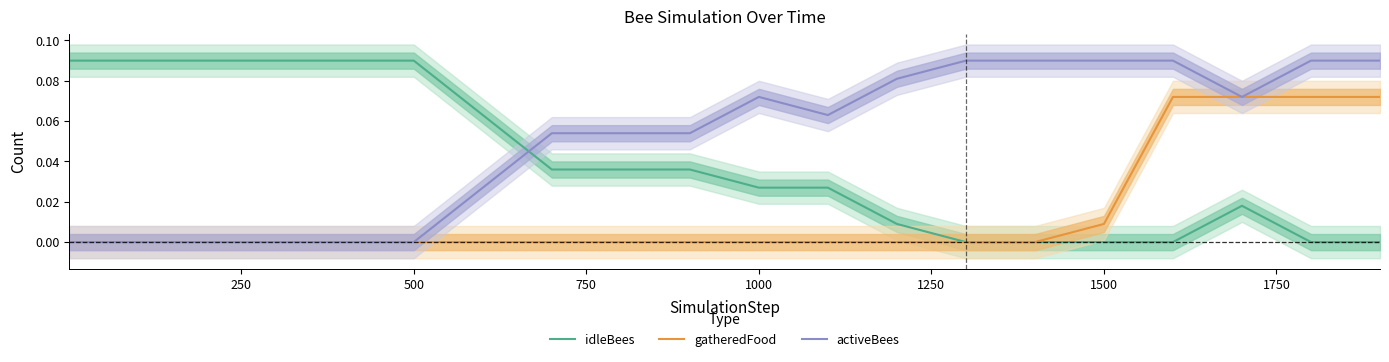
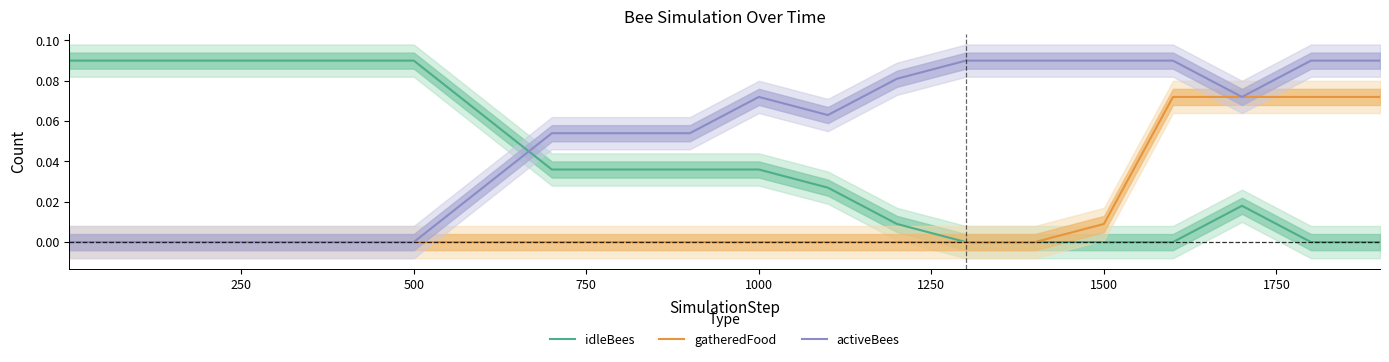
idleBees, 1000: 0.027 -> 0.036
